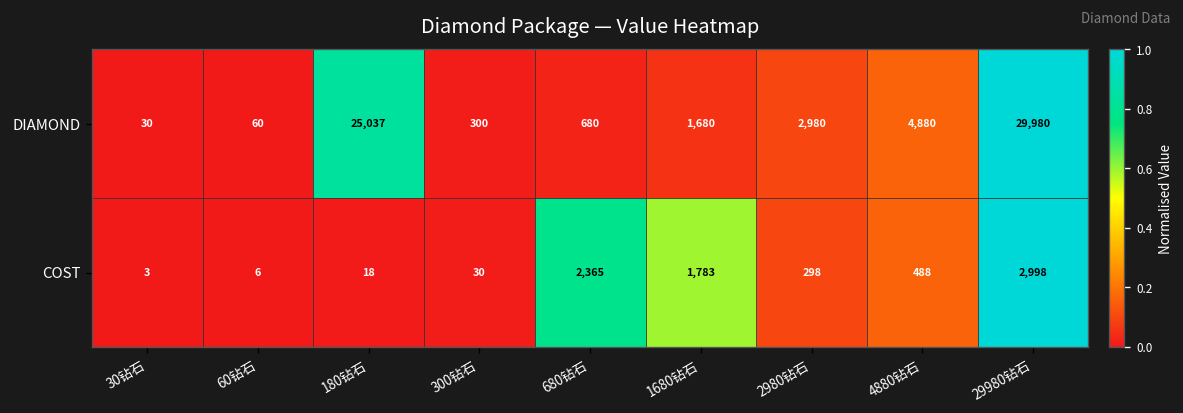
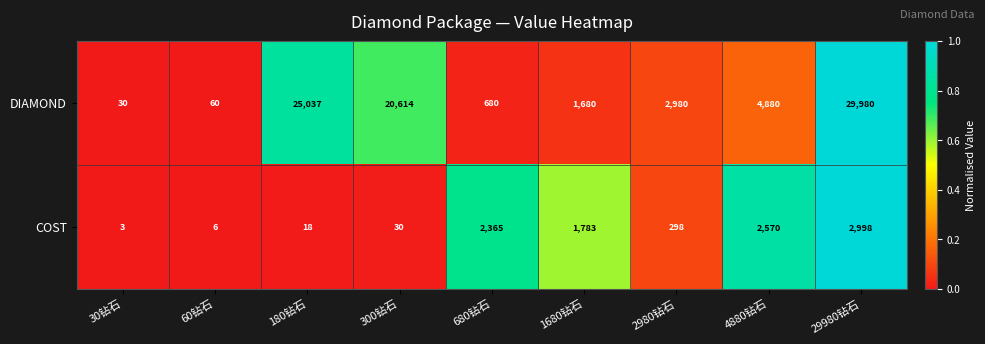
DIAMOND, 300钻石: 300 -> 20,614
COST, 4880钻石: 488 -> 2,570
